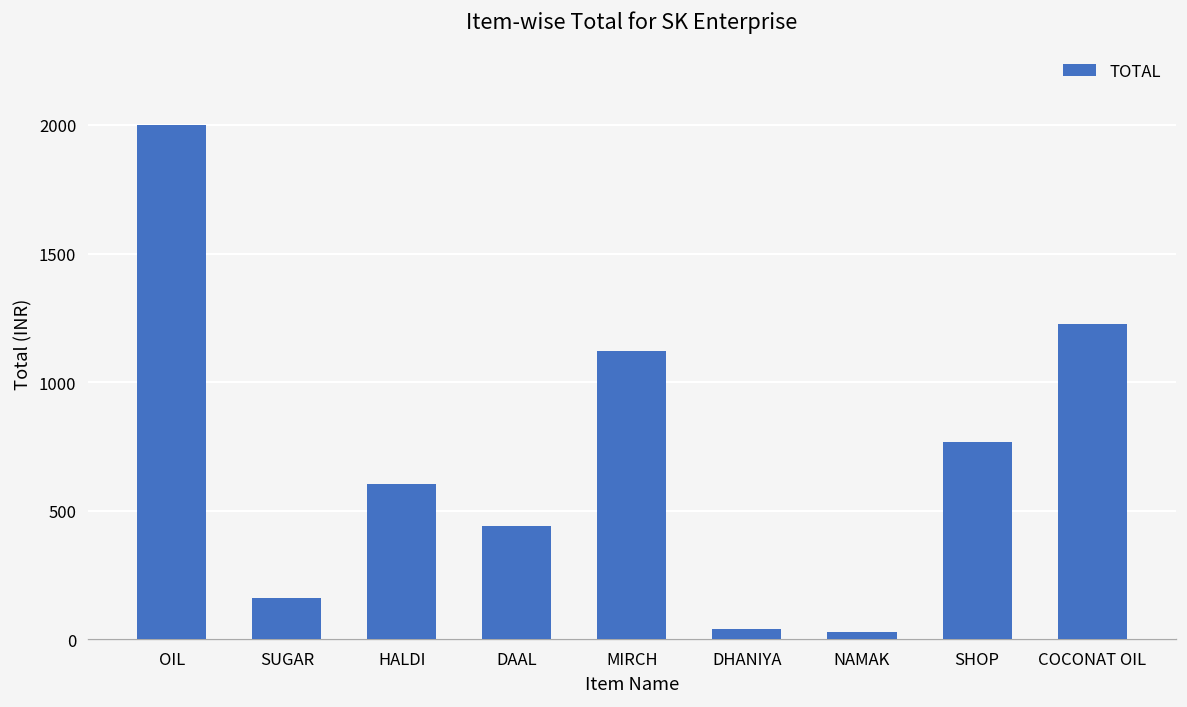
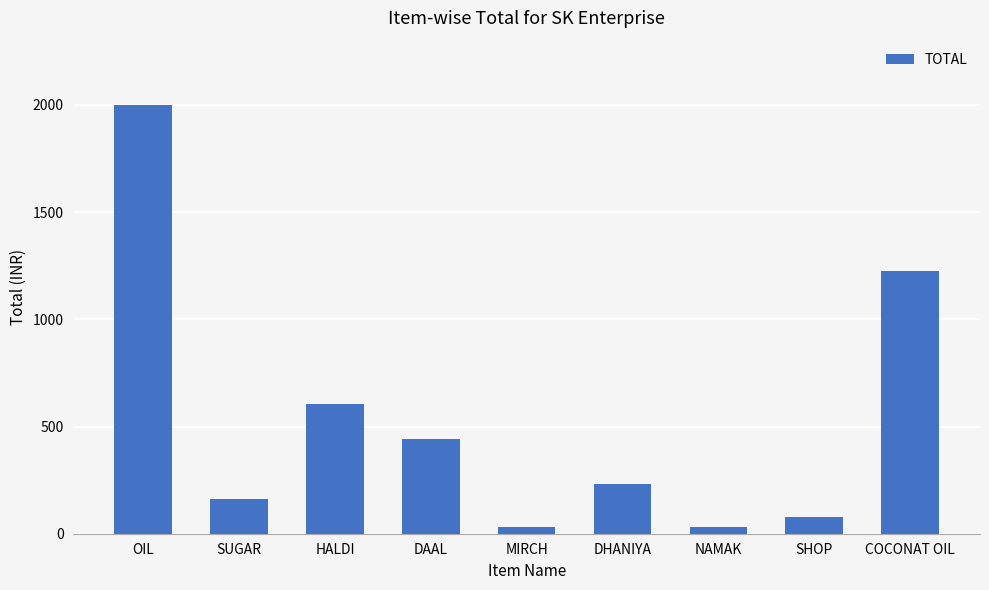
MIRCH: 1120 -> 30
DHANIYA: 40 -> 230
SHOP: 770 -> 80
